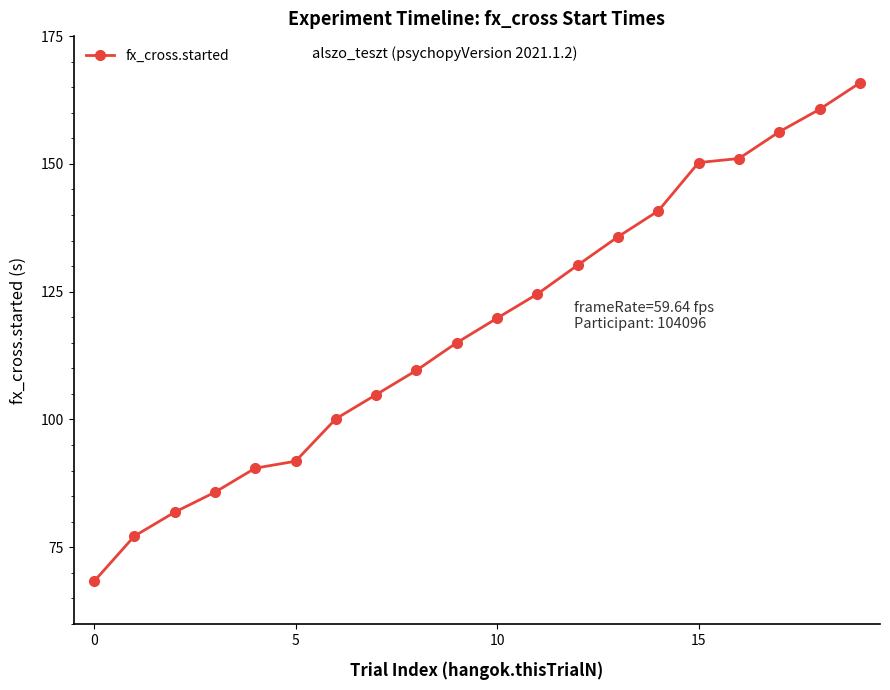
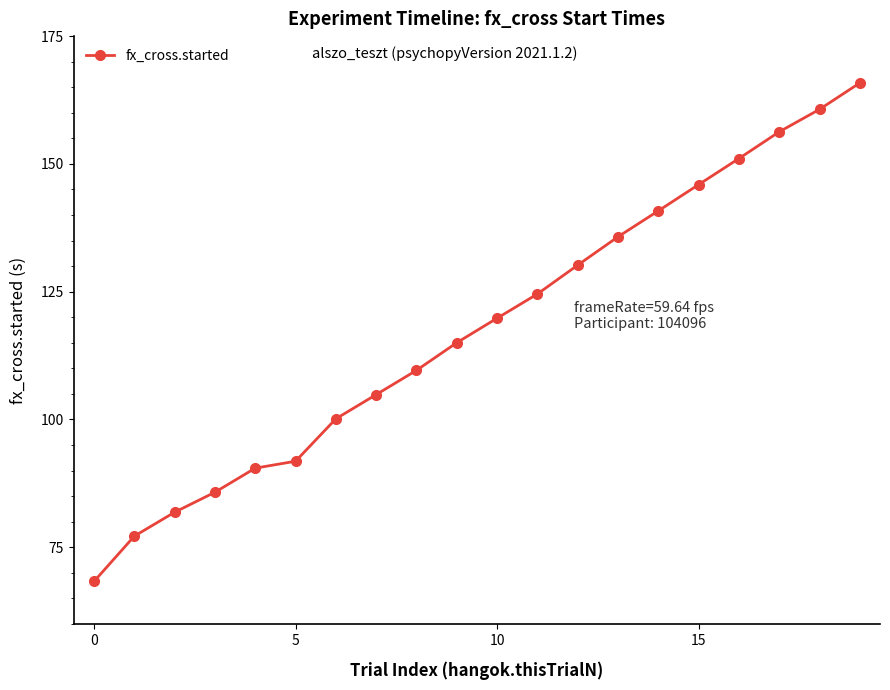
15: 150 -> 146
